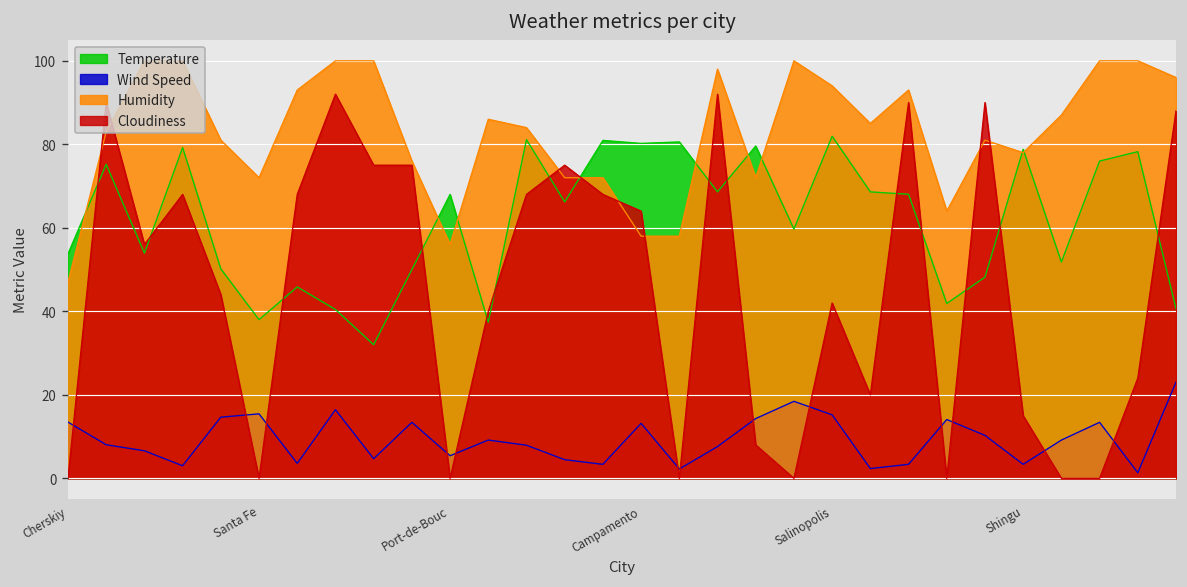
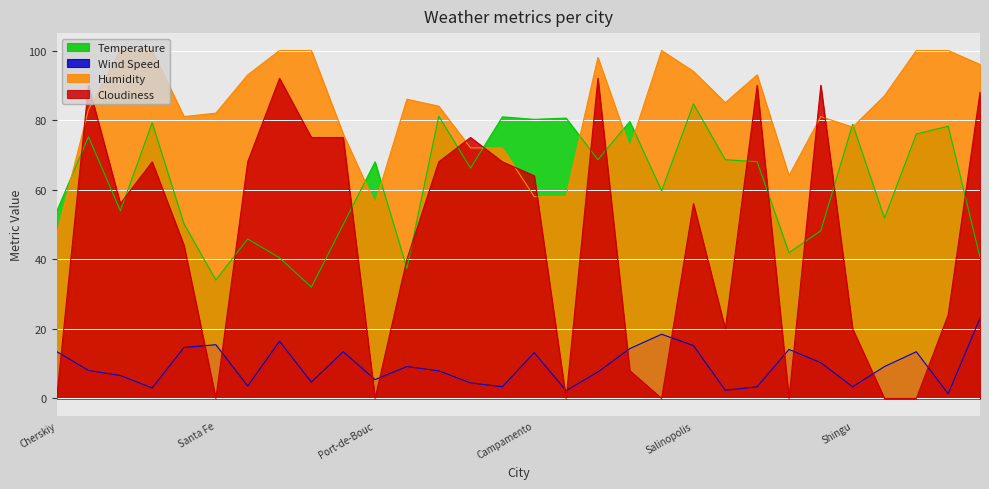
Temperature, Santa Fe: 38 -> 34
Humidity, Santa Fe: 72 -> 82
Temperature, Salinopolis: 82 -> 85
Cloudiness, Salinopolis: 42 -> 56
Cloudiness, Shingu: 15 -> 20
